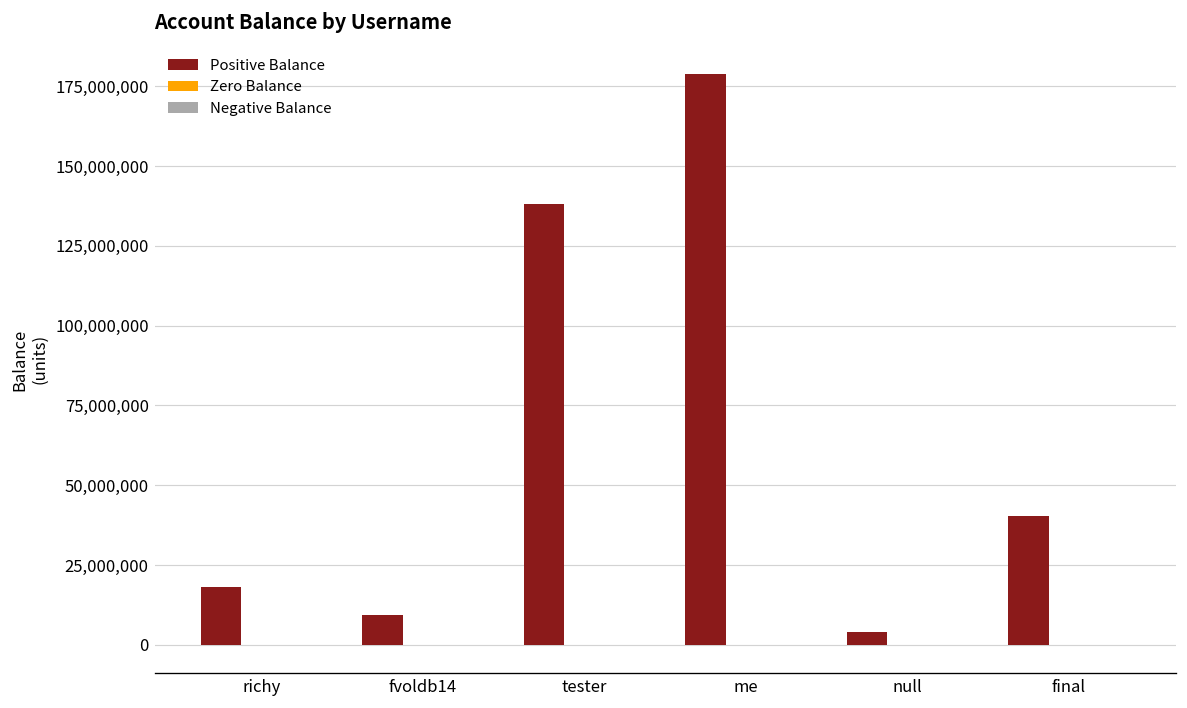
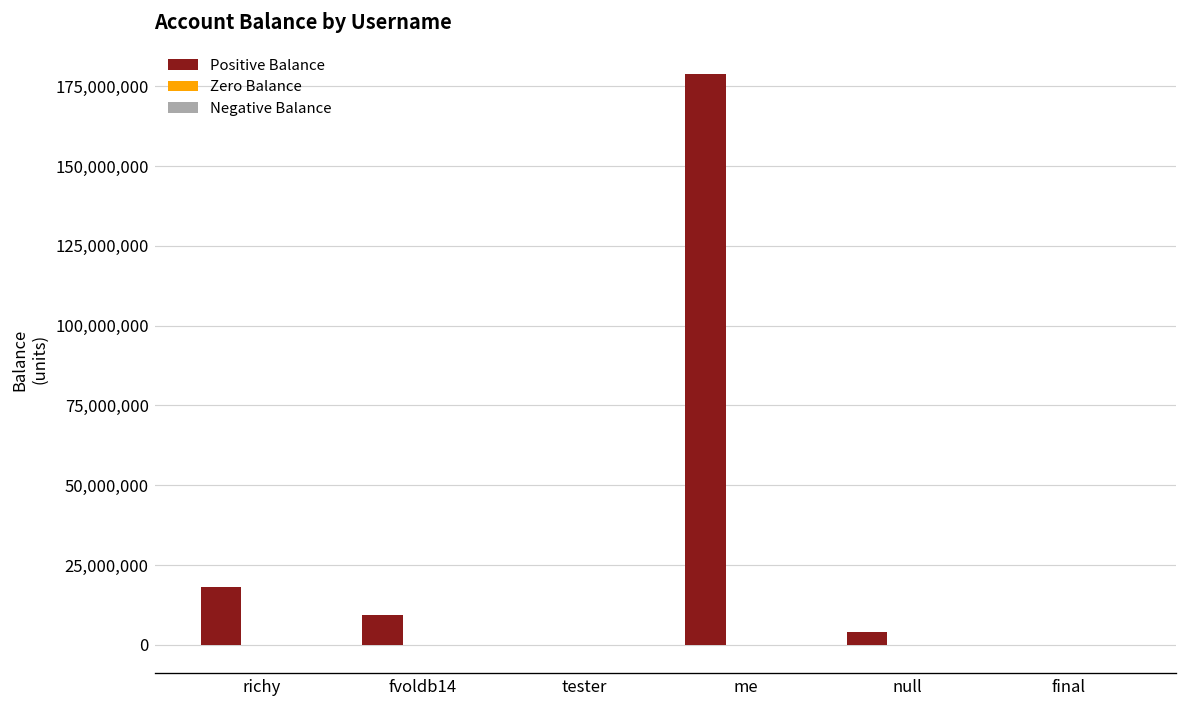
Positive Balance, tester: 138,000,000 -> 0
Positive Balance, final: 40,000,000 -> 0
